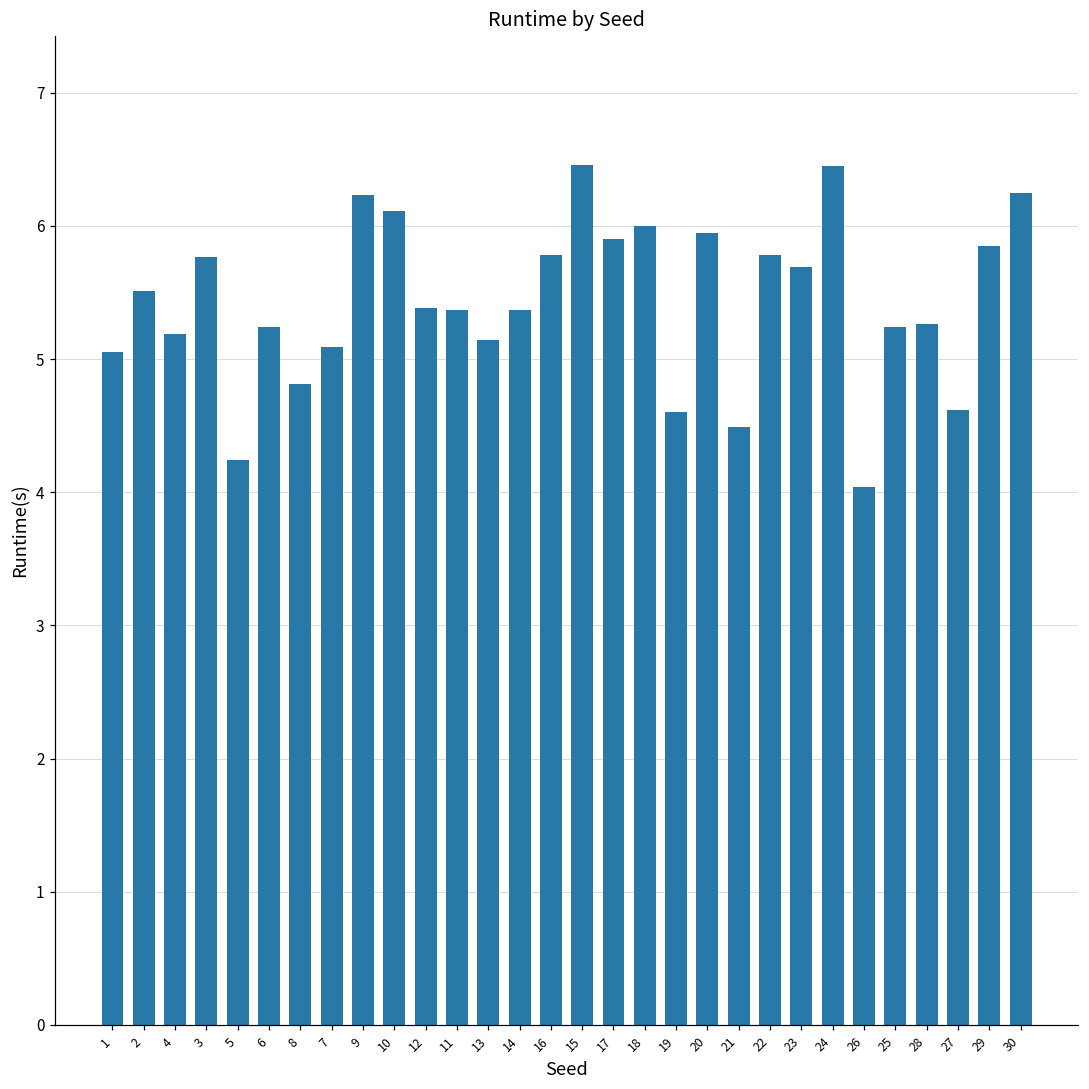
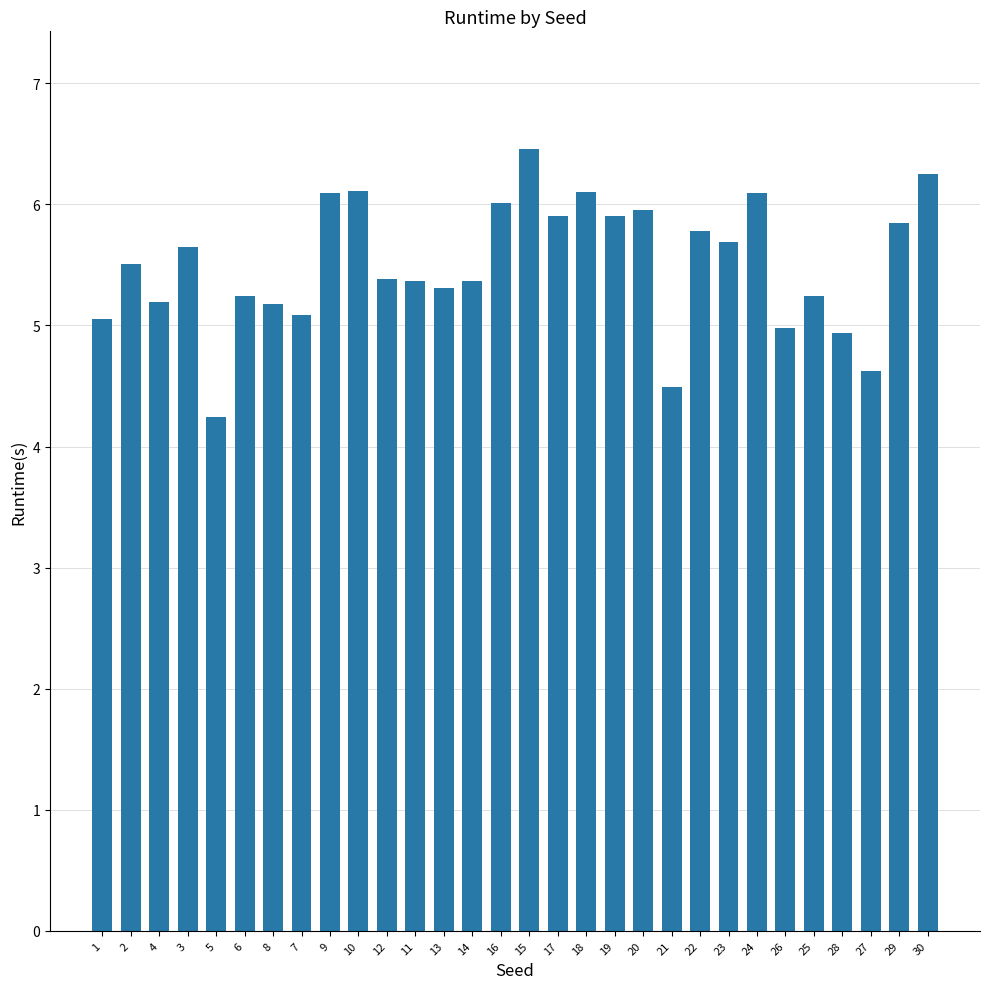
3: 5.77 -> 5.65
8: 4.81 -> 5.18
9: 6.23 -> 6.09
13: 5.14 -> 5.31
16: 5.78 -> 6.01
18: 6.0 -> 6.1
19: 4.6 -> 5.9
24: 6.45 -> 6.09
26: 4.04 -> 4.98
28: 5.26 -> 4.94
